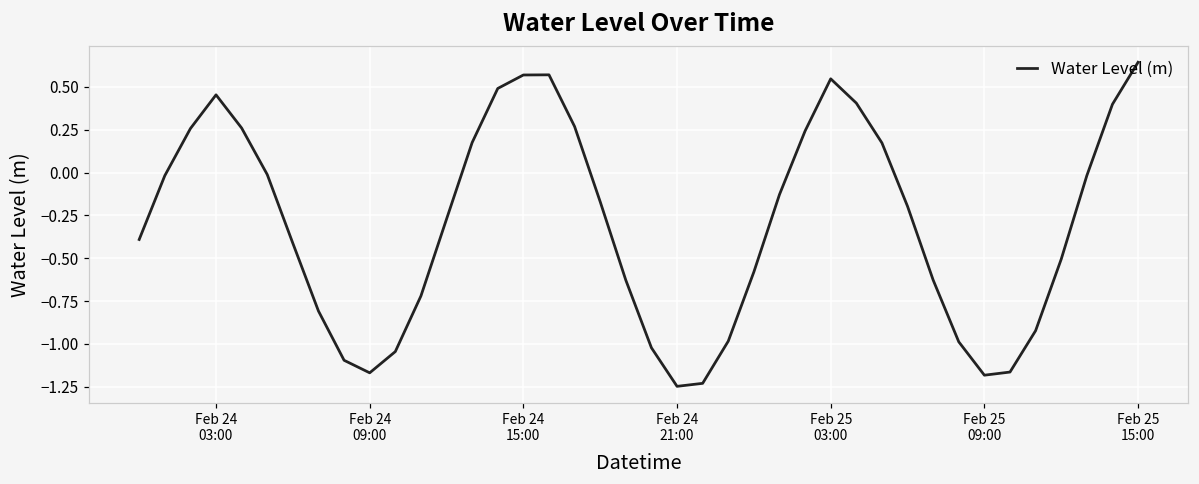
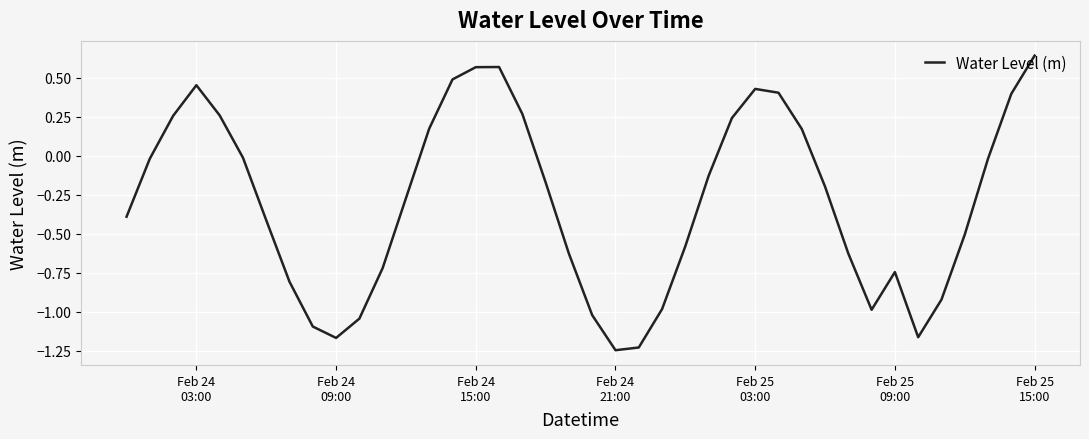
Feb 25 03:00: 0.55 -> 0.43
Feb 25 09:00: -1.18 -> -0.75
